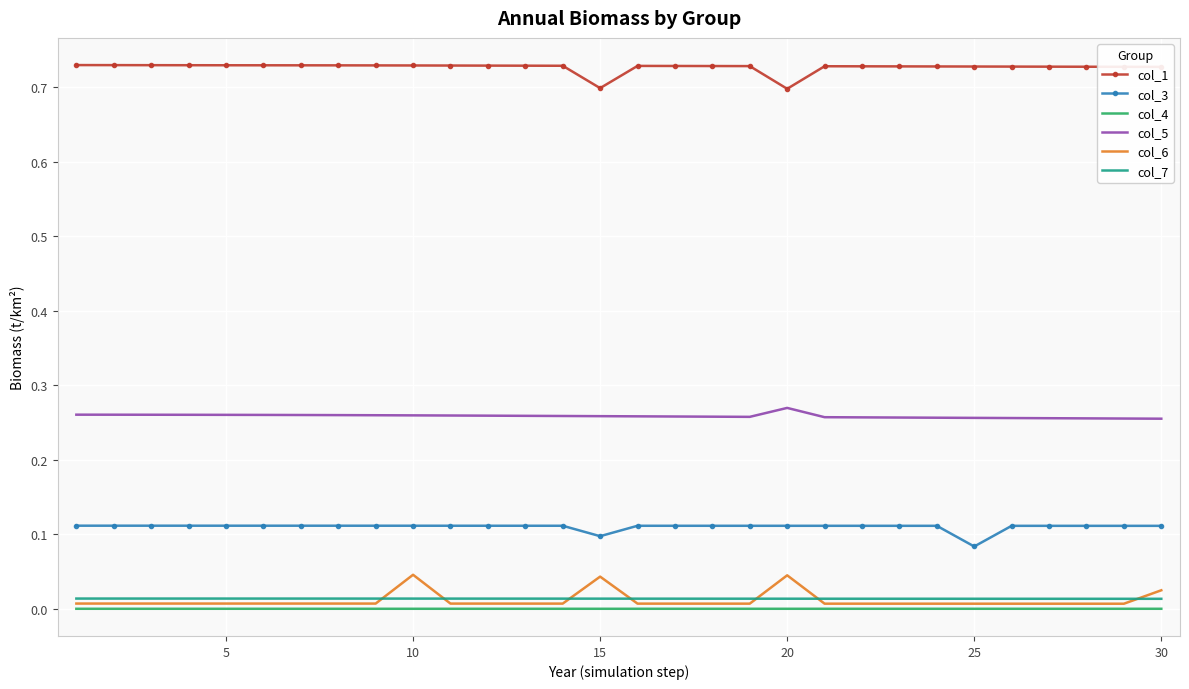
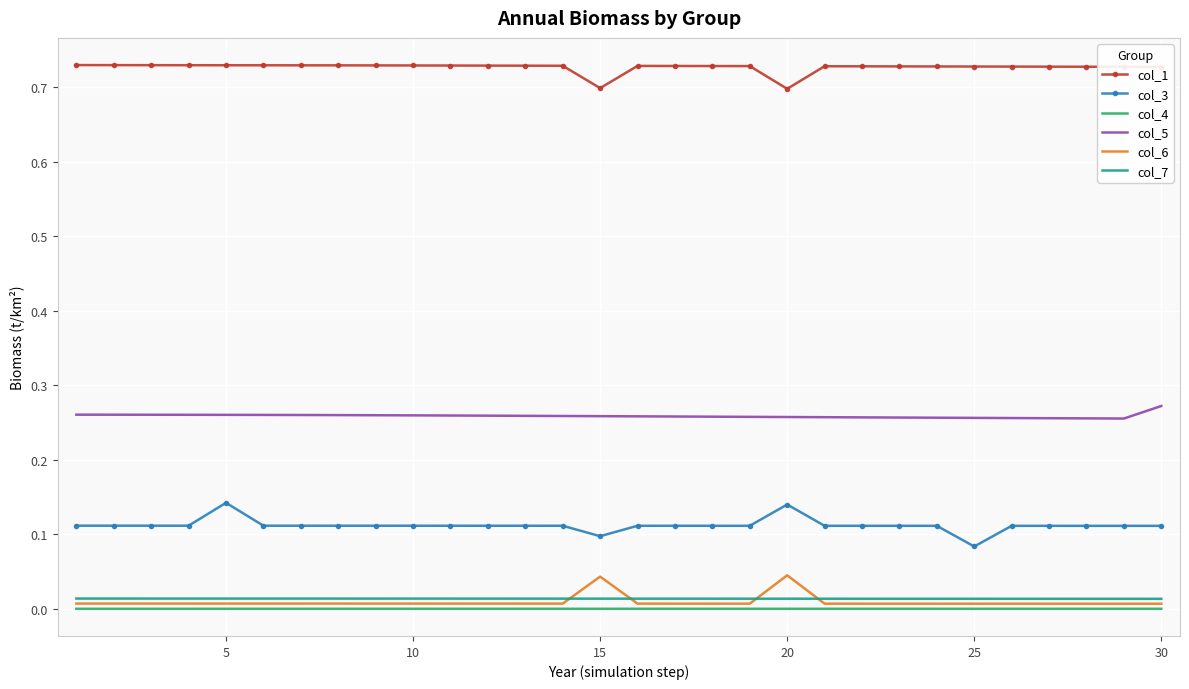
col_3, 5: 0.11 -> 0.14
col_6, 10: 0.05 -> 0.01
col_3, 20: 0.11 -> 0.14
col_5, 20: 0.27 -> 0.26
col_5, 30: 0.26 -> 0.27
col_6, 30: 0.03 -> 0.01
